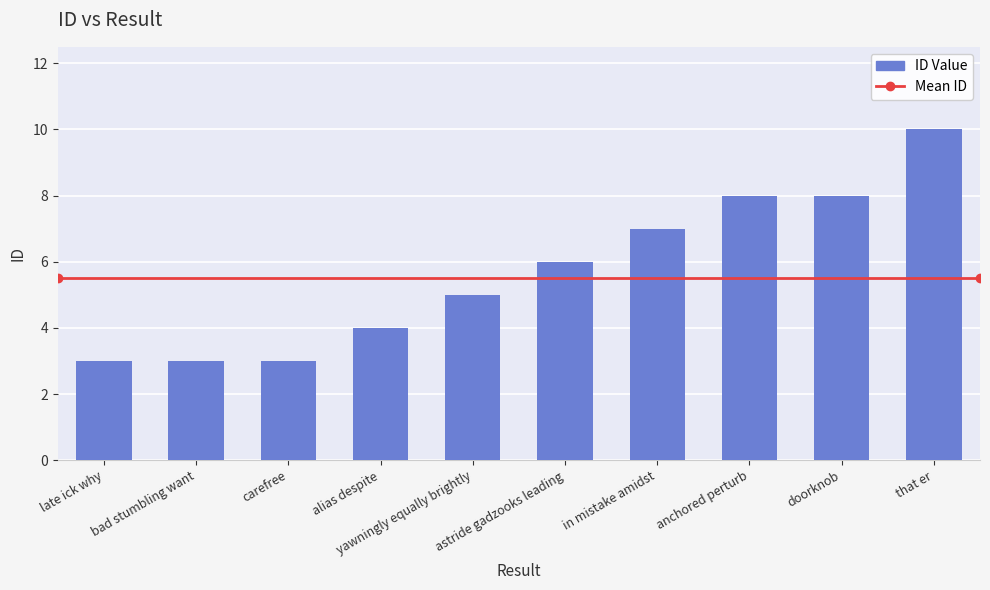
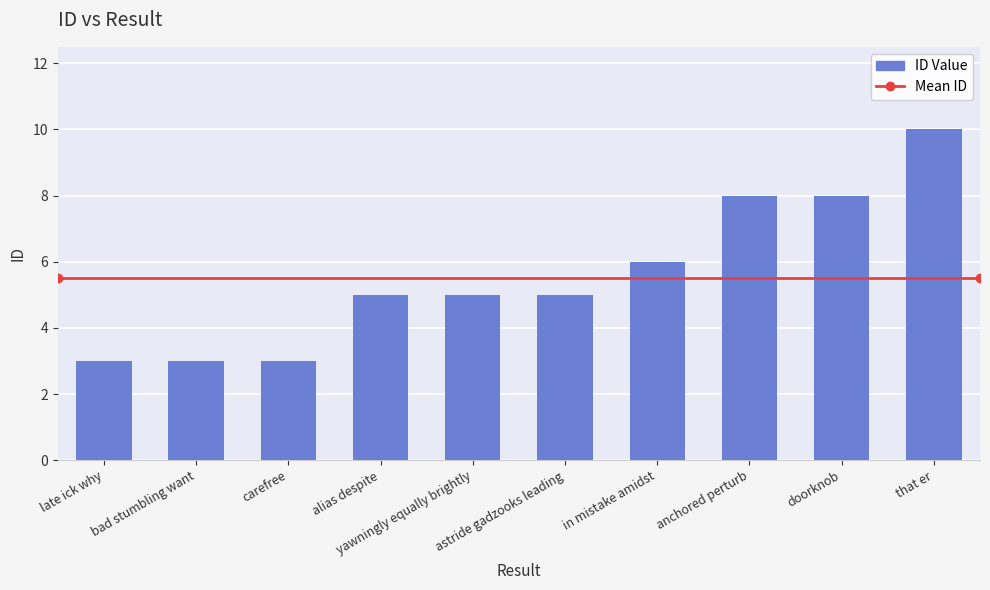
ID Value, alias despite: 4 -> 5
ID Value, astride gadzooks leading: 6 -> 5
ID Value, in mistake amidst: 7 -> 6
